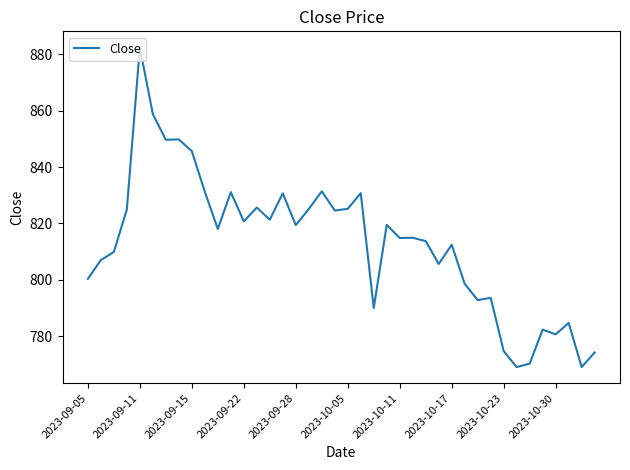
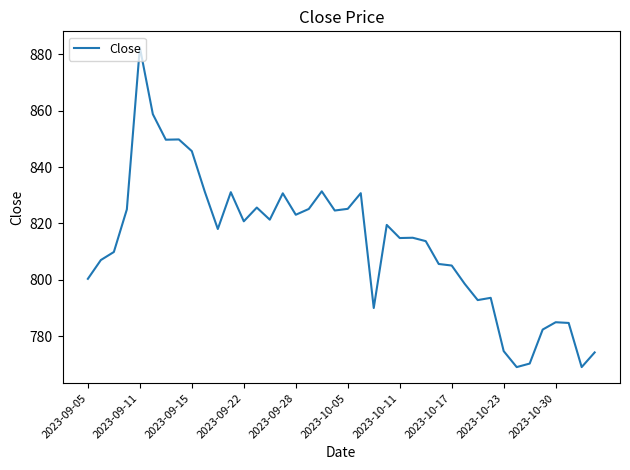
2023-09-28: 819 -> 823
2023-10-17: 812 -> 805
2023-10-30: 781 -> 785
